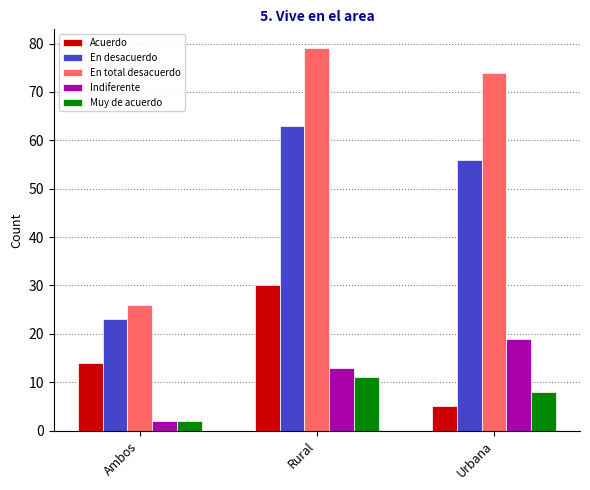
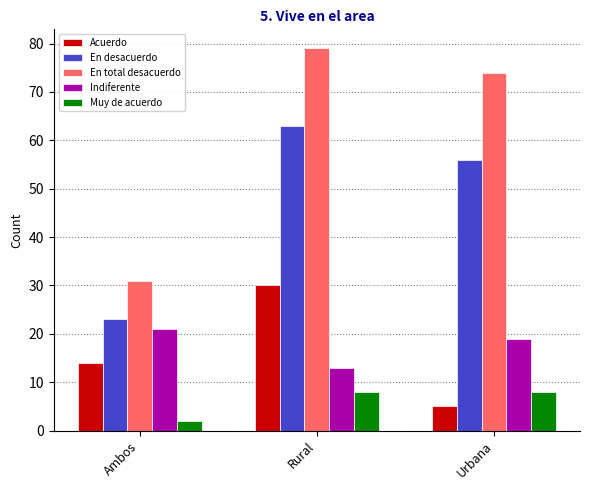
En total desacuerdo, Ambos: 26 -> 31
Indiferente, Ambos: 2 -> 21
Muy de acuerdo, Rural: 11 -> 8
